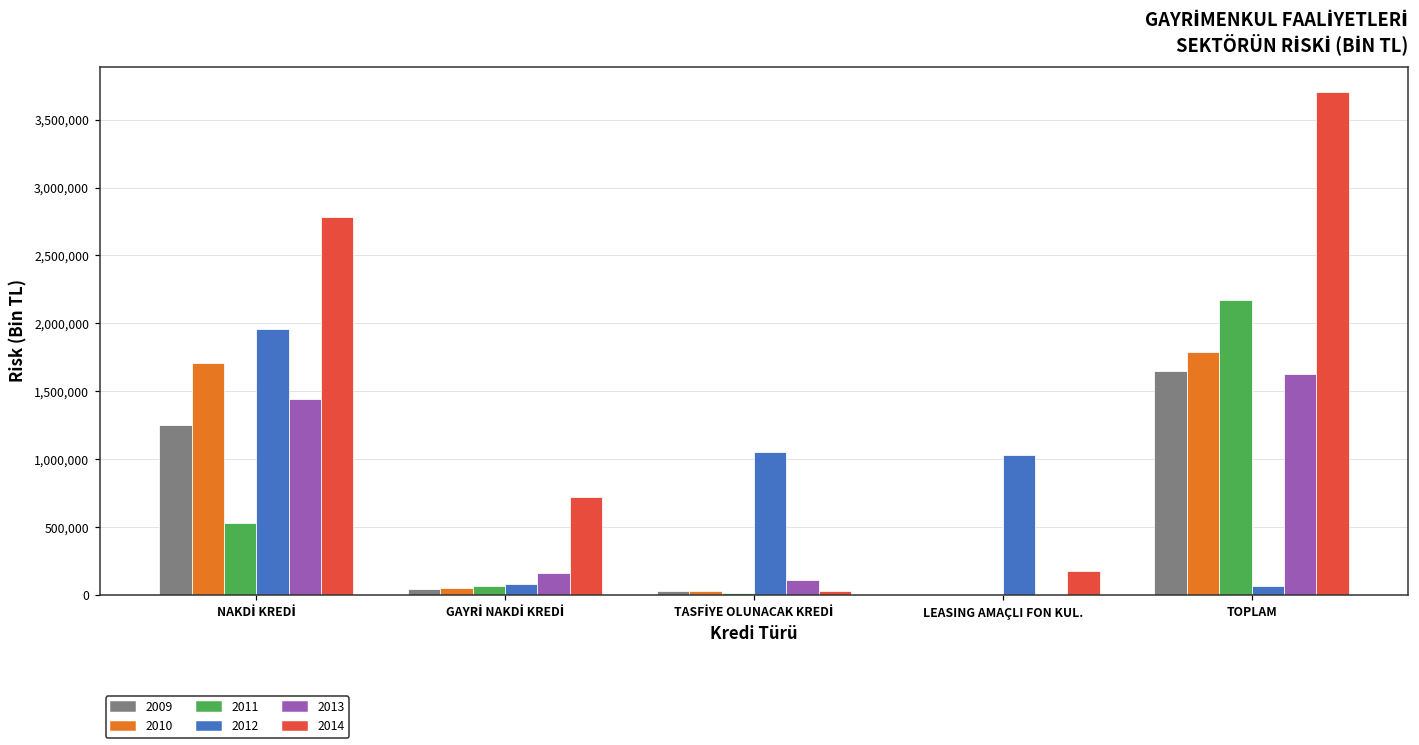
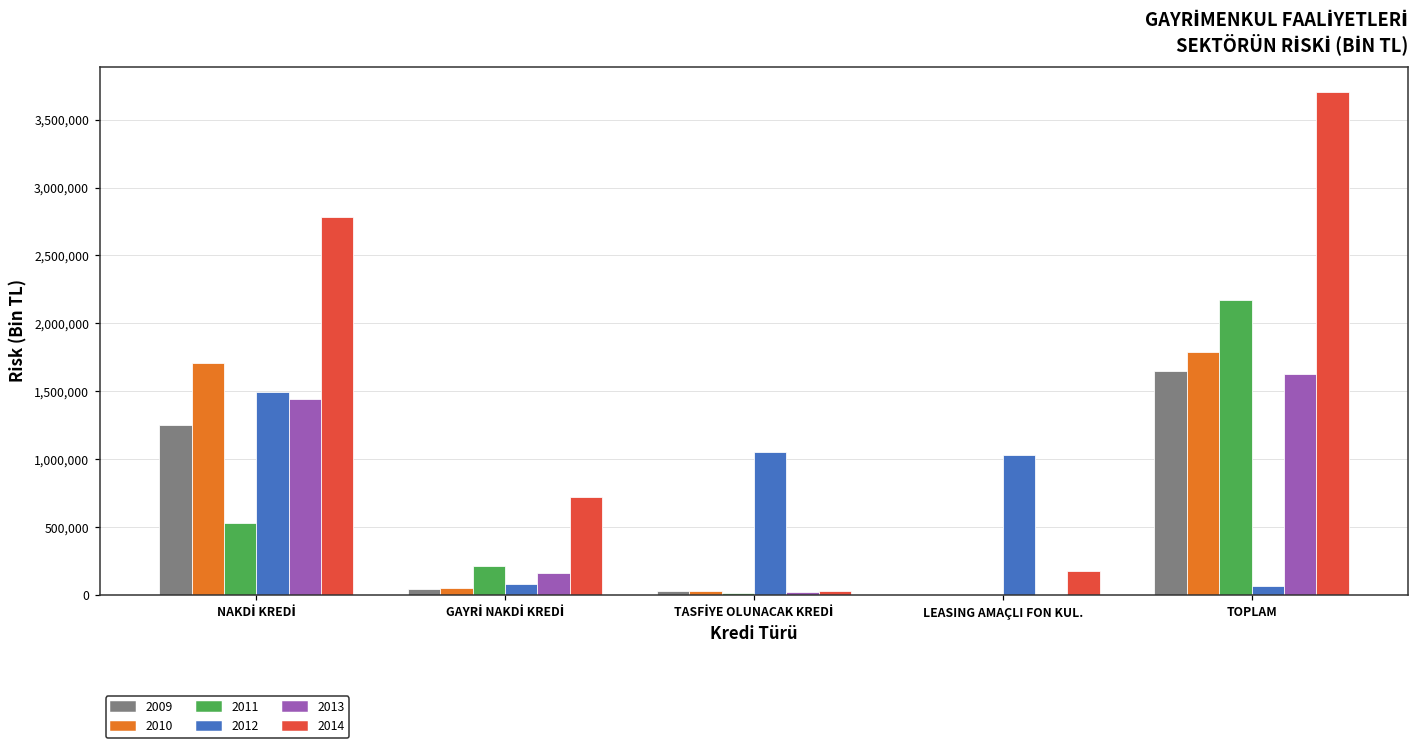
2012, NAKDİ KREDİ: 1,960,000 -> 1,490,000
2011, GAYRİ NAKDİ KREDİ: 70,000 -> 210,000
2013, TASFİYE OLUNACAK KREDİ: 110,000 -> 20,000
